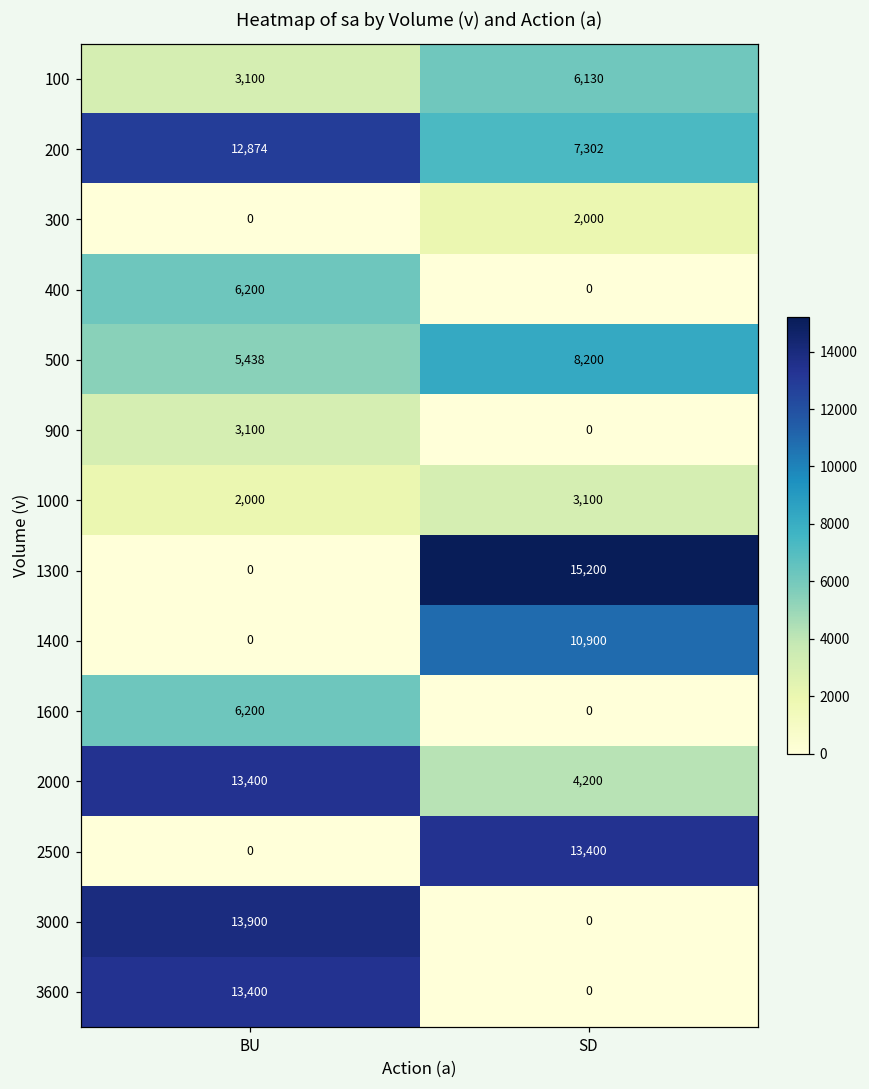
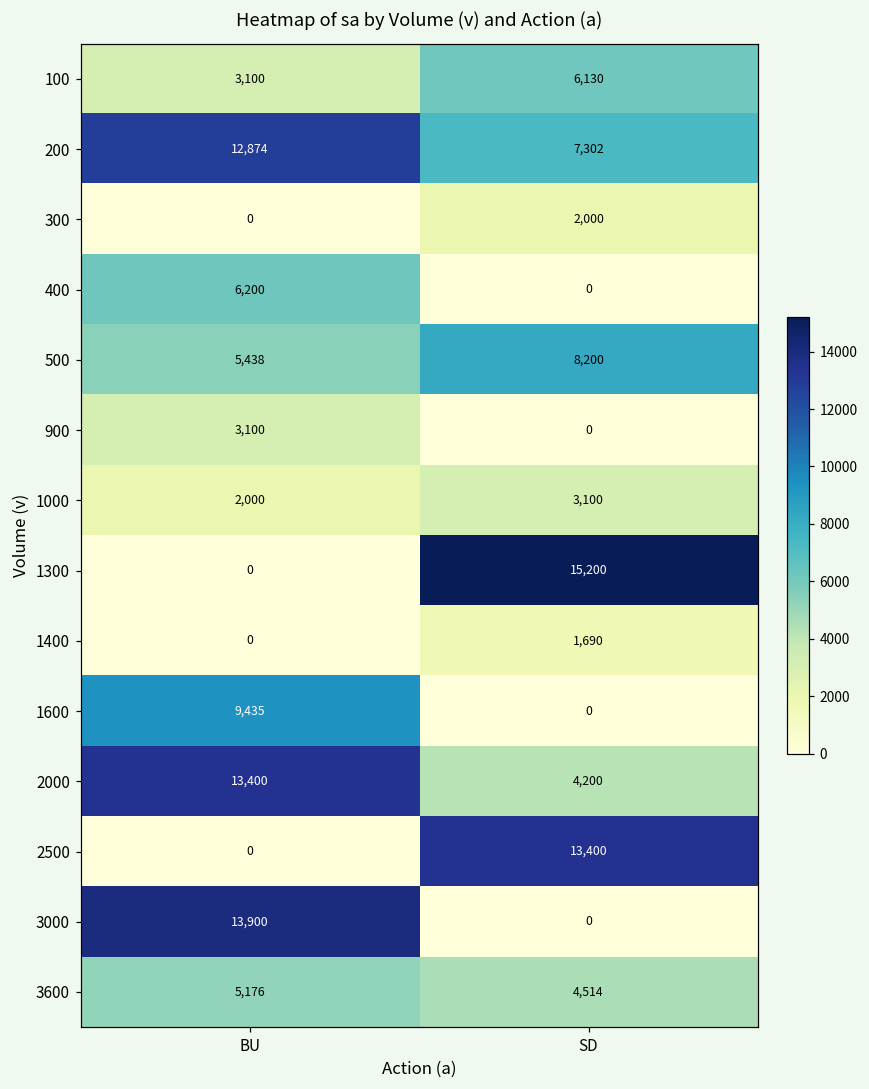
1400, SD: 10,900 -> 1,690
1600, BU: 6,200 -> 9,435
3600, BU: 13,400 -> 5,176
3600, SD: 0 -> 4,514
